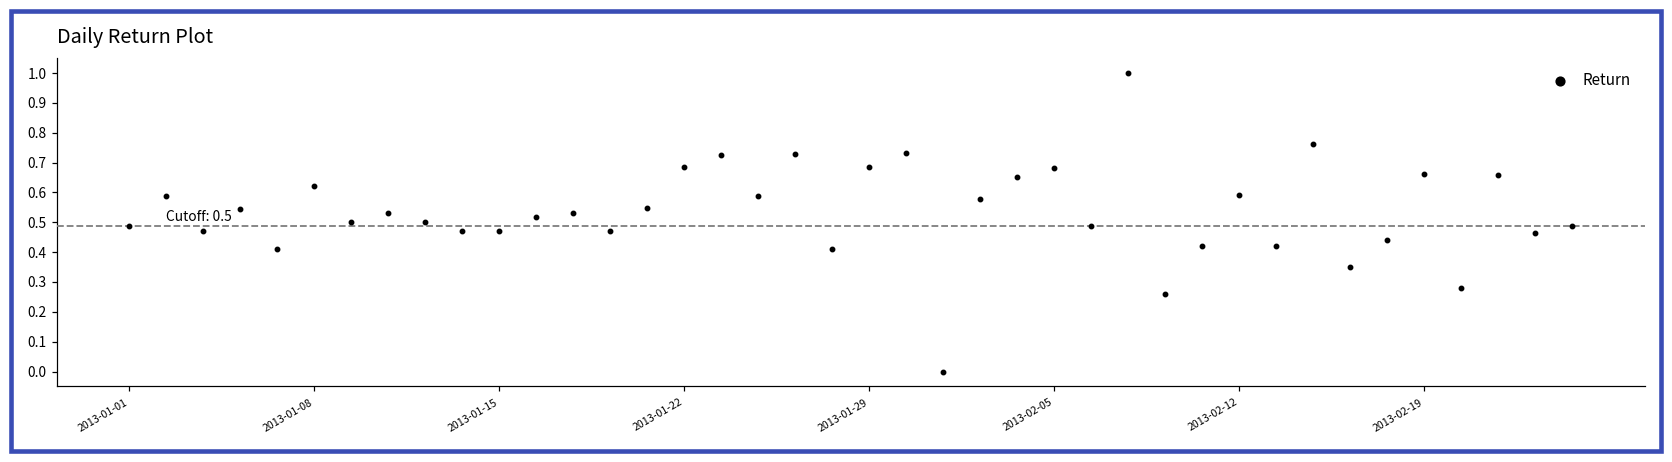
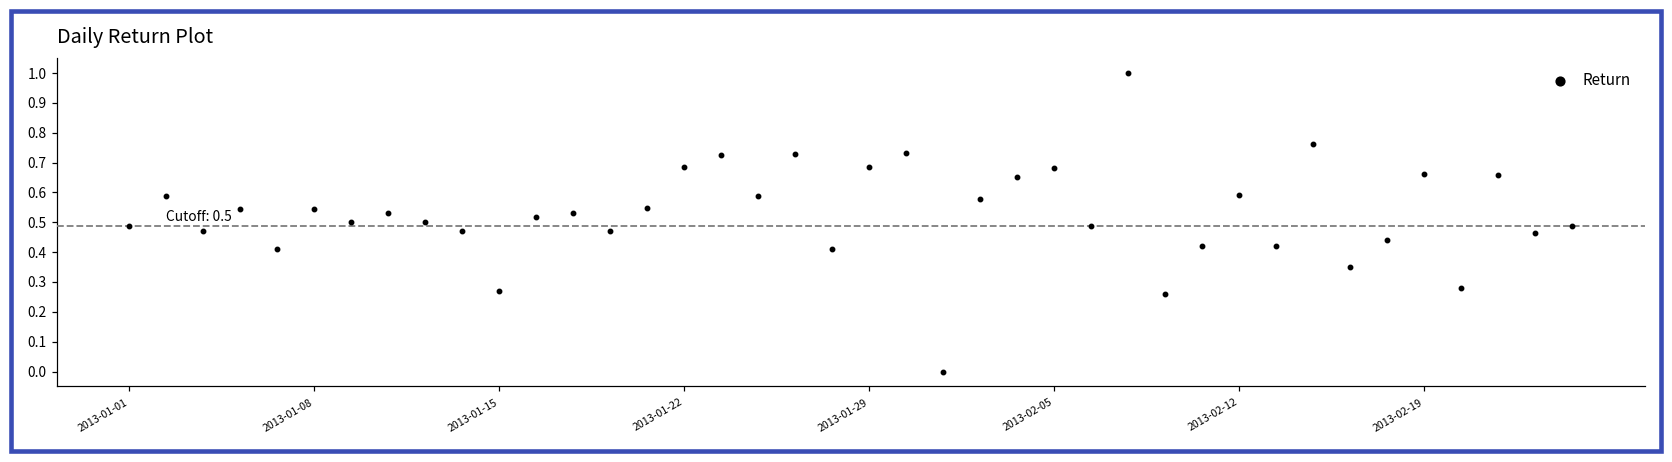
2013-01-08: 0.62 -> 0.55
2013-01-15: 0.47 -> 0.27
